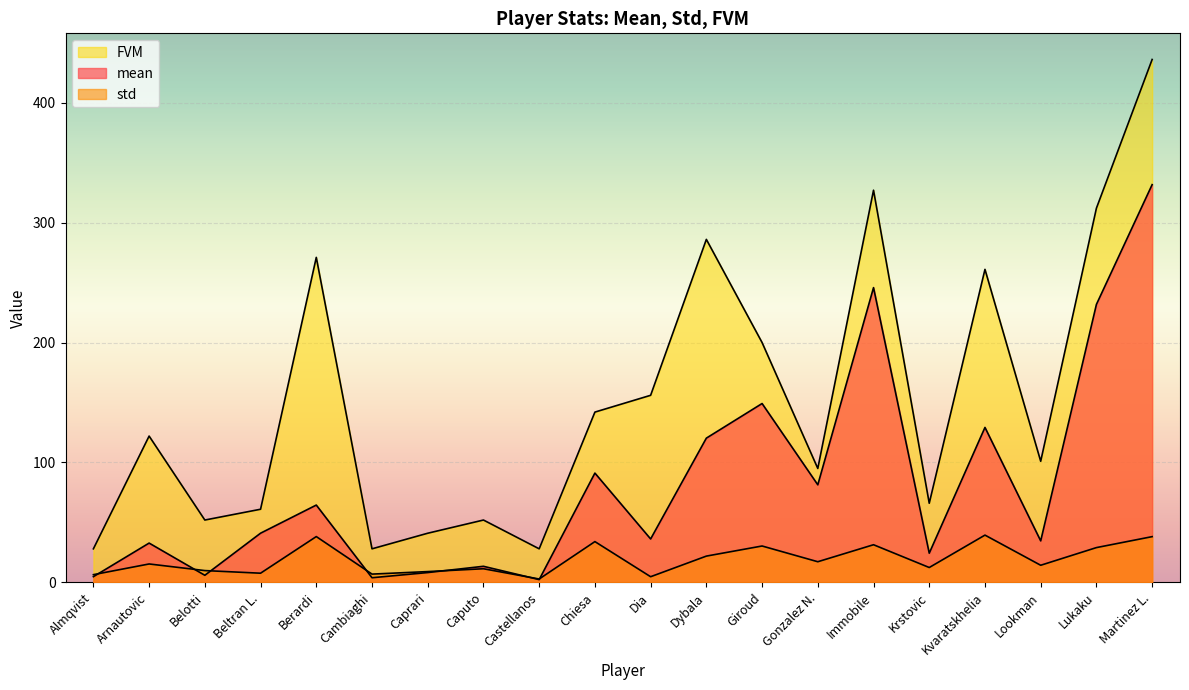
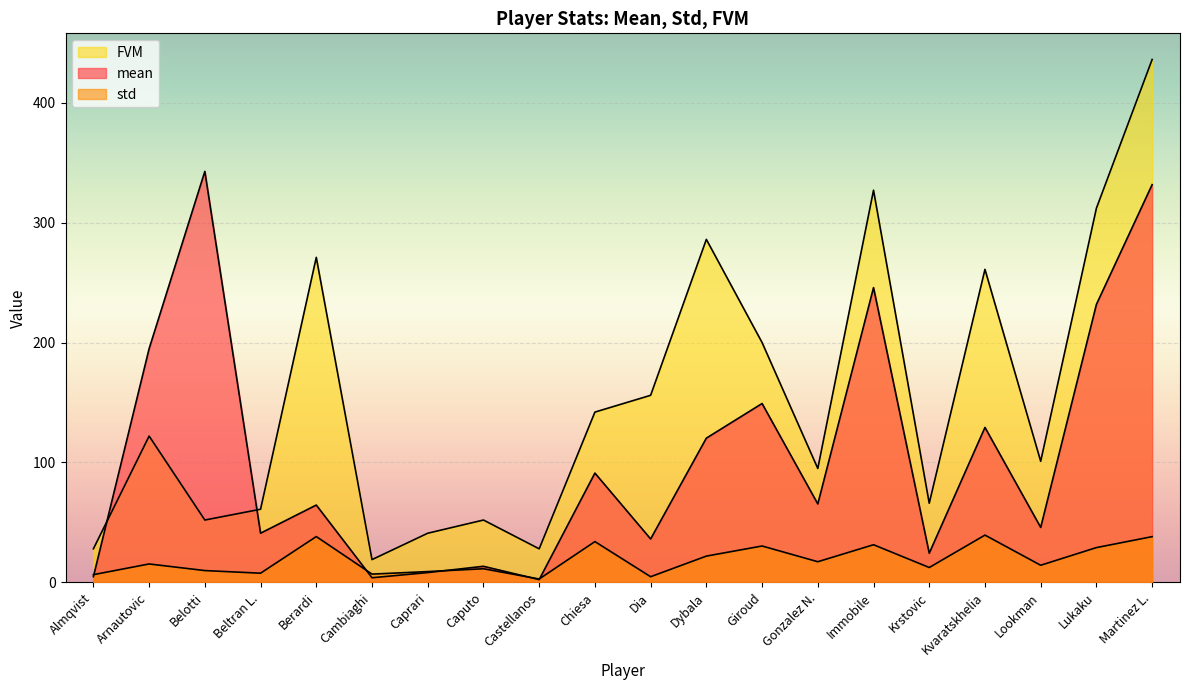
mean, Arnautovic: 33 -> 195
mean, Belotti: 6 -> 343
FVM, Cambiaghi: 28 -> 19
mean, Gonzalez N.: 81 -> 65
mean, Lookman: 35 -> 46
